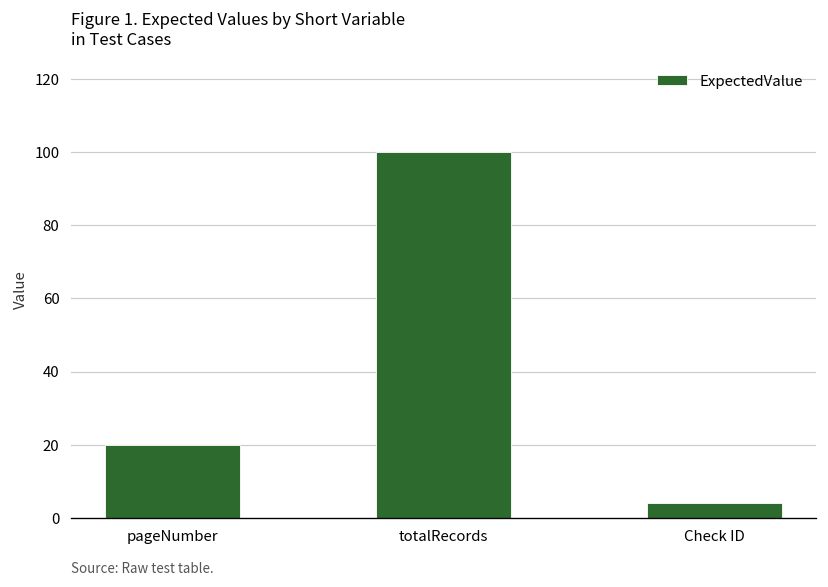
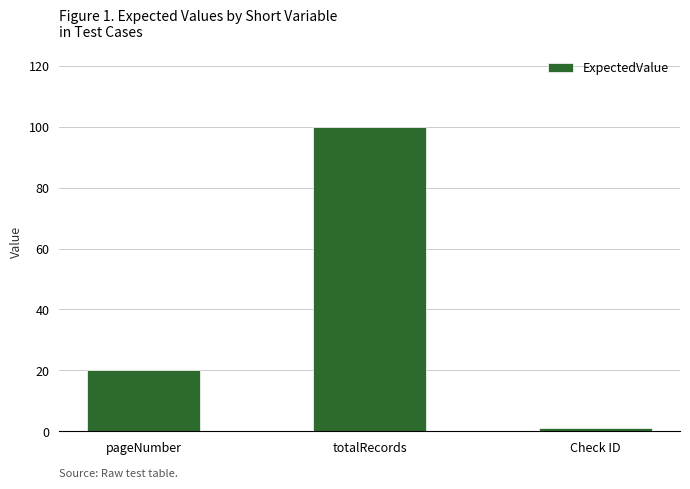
Check ID: 4 -> 1
